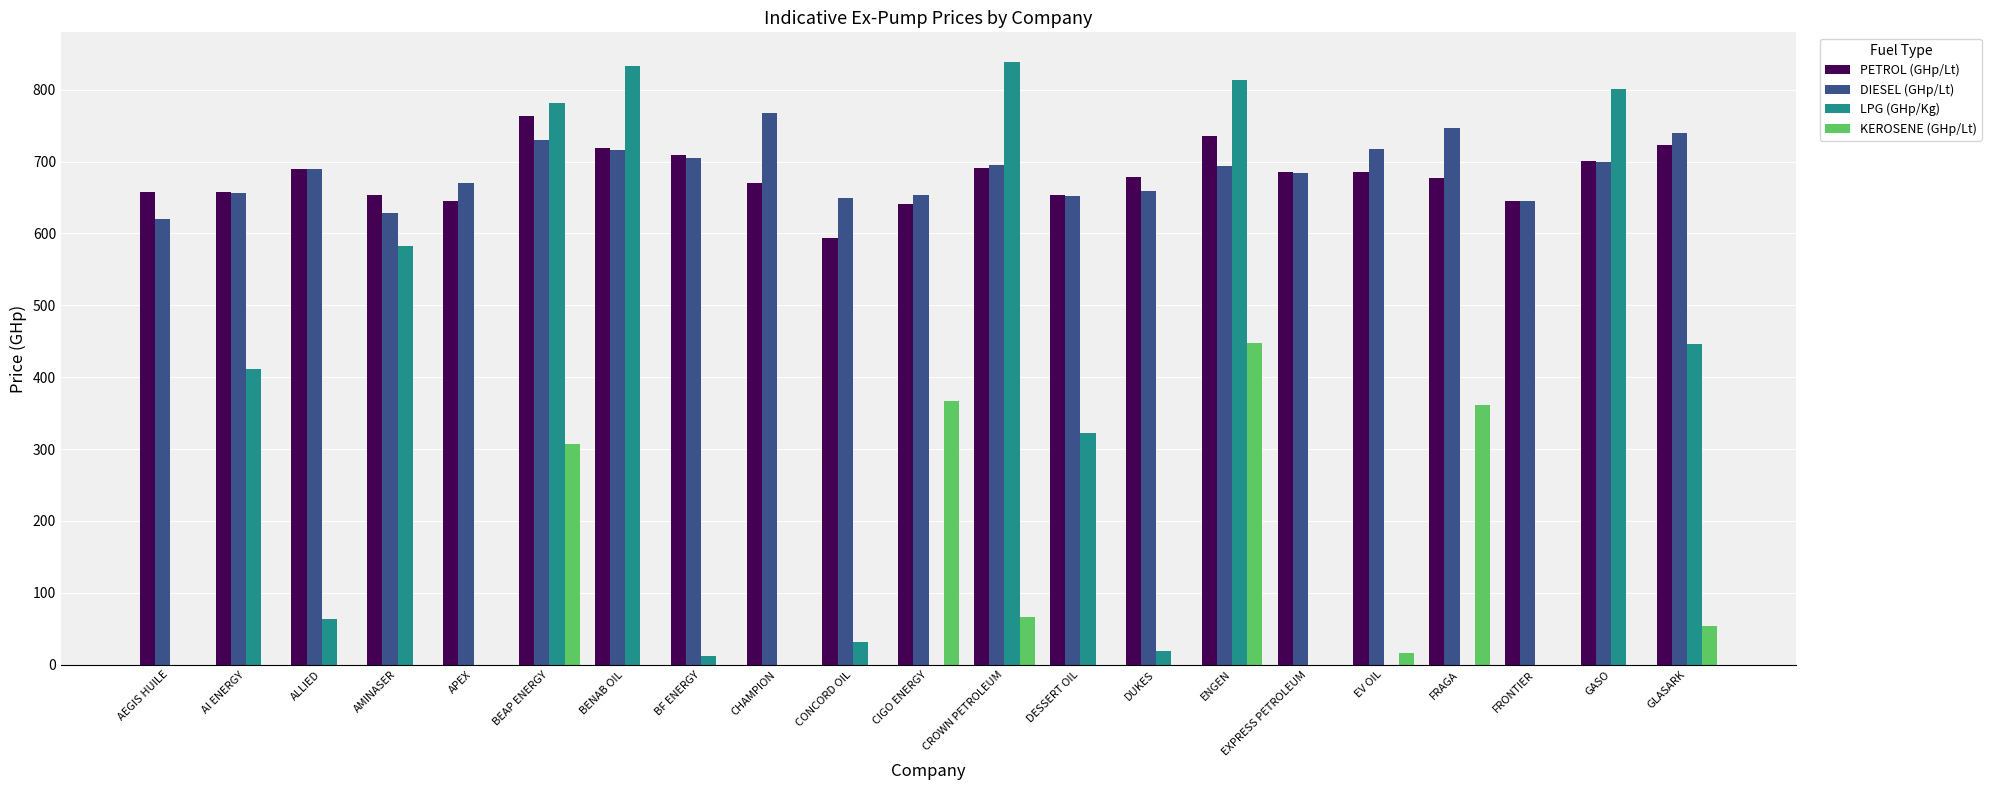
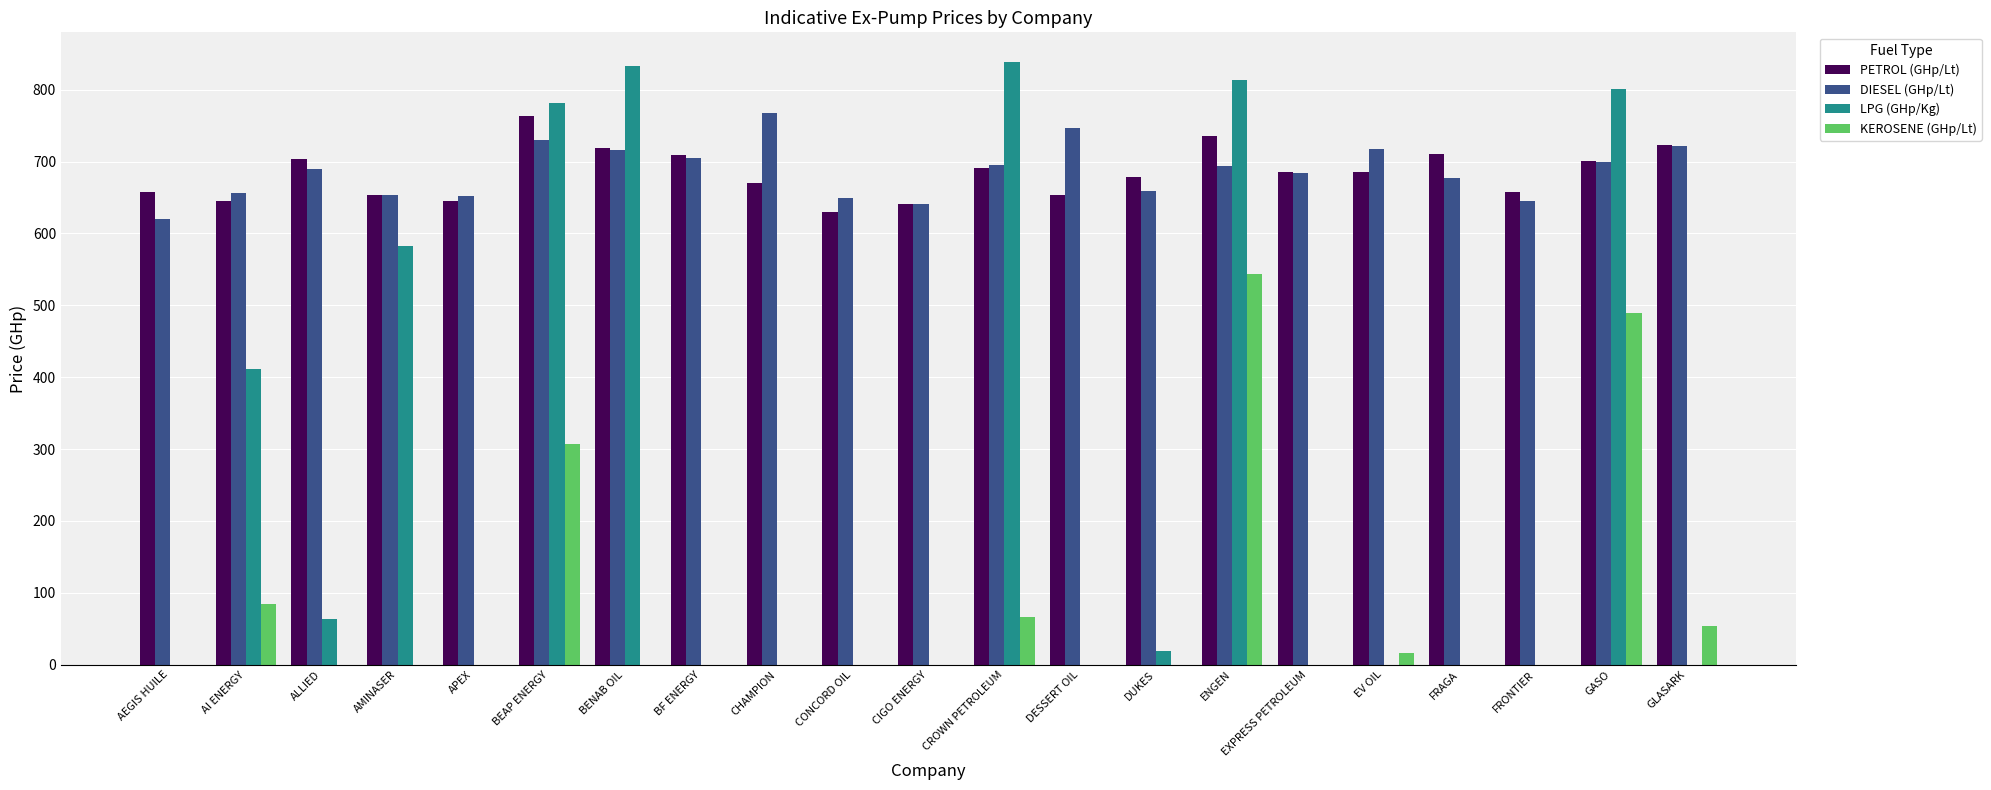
PETROL (GHp/Lt), AI ENERGY: 660 -> 650
KEROSENE (GHp/Lt), AI ENERGY: 0 -> 90
PETROL (GHp/Lt), ALLIED: 690 -> 700
DIESEL (GHp/Lt), AMINASER: 630 -> 650
DIESEL (GHp/Lt), APEX: 670 -> 650
LPG (GHp/Kg), BF ENERGY: 10 -> 0
PETROL (GHp/Lt), CONCORD OIL: 590 -> 630
LPG (GHp/Kg), CONCORD OIL: 30 -> 0
DIESEL (GHp/Lt), CIGO ENERGY: 650 -> 640
KEROSENE (GHp/Lt), CIGO ENERGY: 370 -> 0
DIESEL (GHp/Lt), DESSERT OIL: 650 -> 750
LPG (GHp/Kg), DESSERT OIL: 320 -> 0
KEROSENE (GHp/Lt), ENGEN: 450 -> 540
PETROL (GHp/Lt), FRAGA: 680 -> 710
DIESEL (GHp/Lt), FRAGA: 750 -> 680
KEROSENE (GHp/Lt), FRAGA: 360 -> 0
PETROL (GHp/Lt), FRONTIER: 650 -> 660
KEROSENE (GHp/Lt), GASO: 0 -> 490
DIESEL (GHp/Lt), GLASARK: 740 -> 720
LPG (GHp/Kg), GLASARK: 450 -> 0
